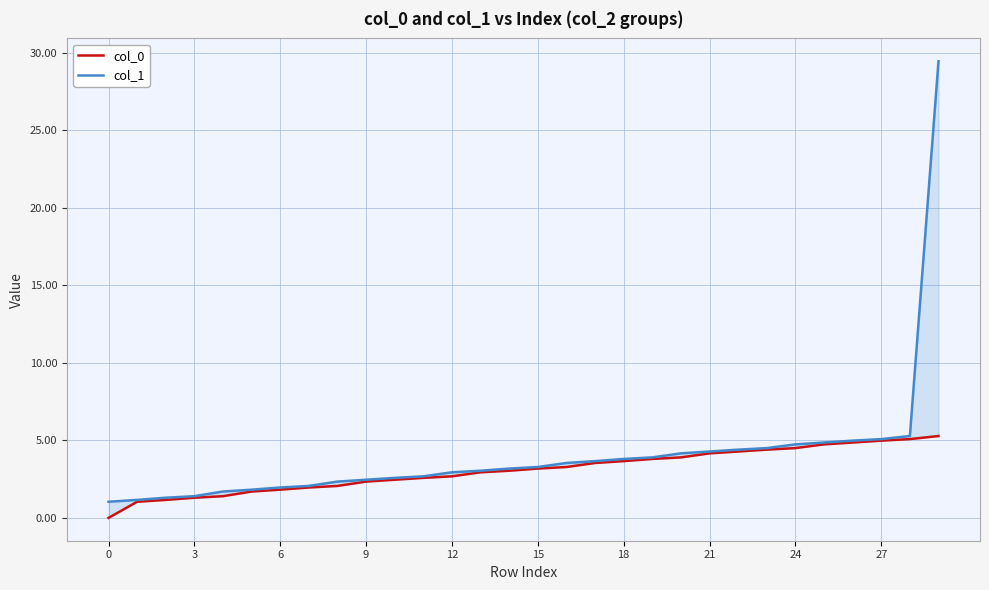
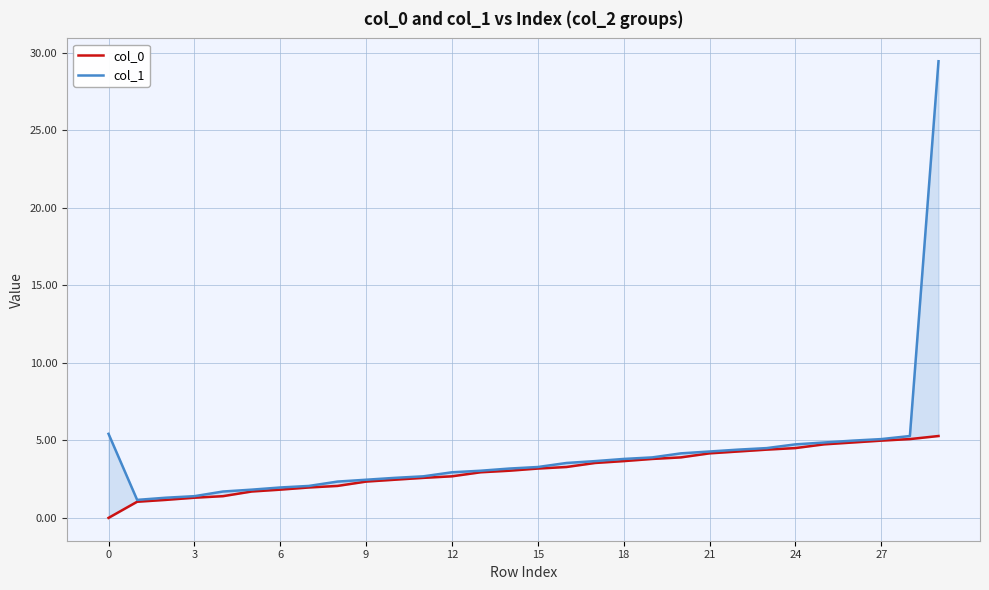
col_1, 0: 1.0 -> 5.4
